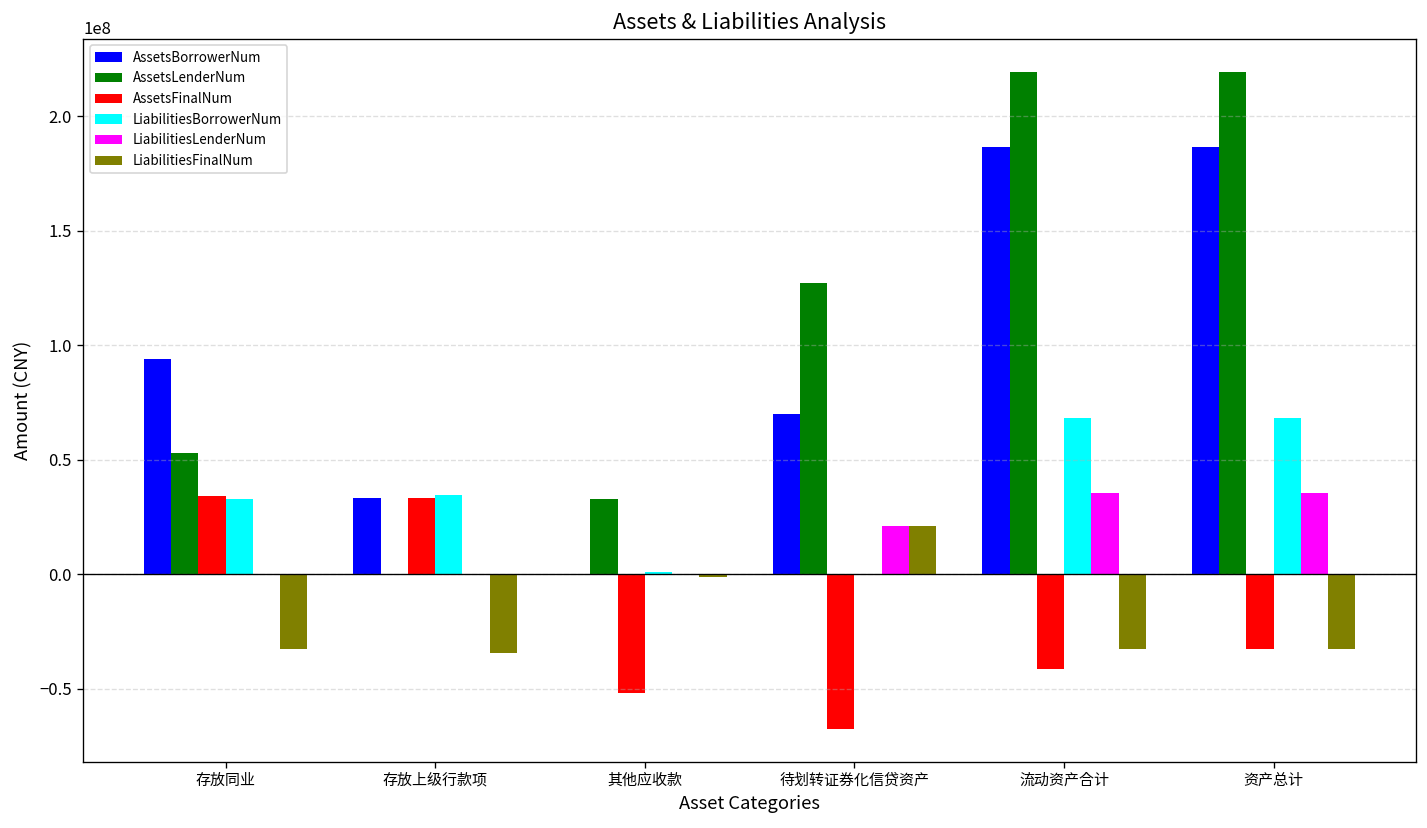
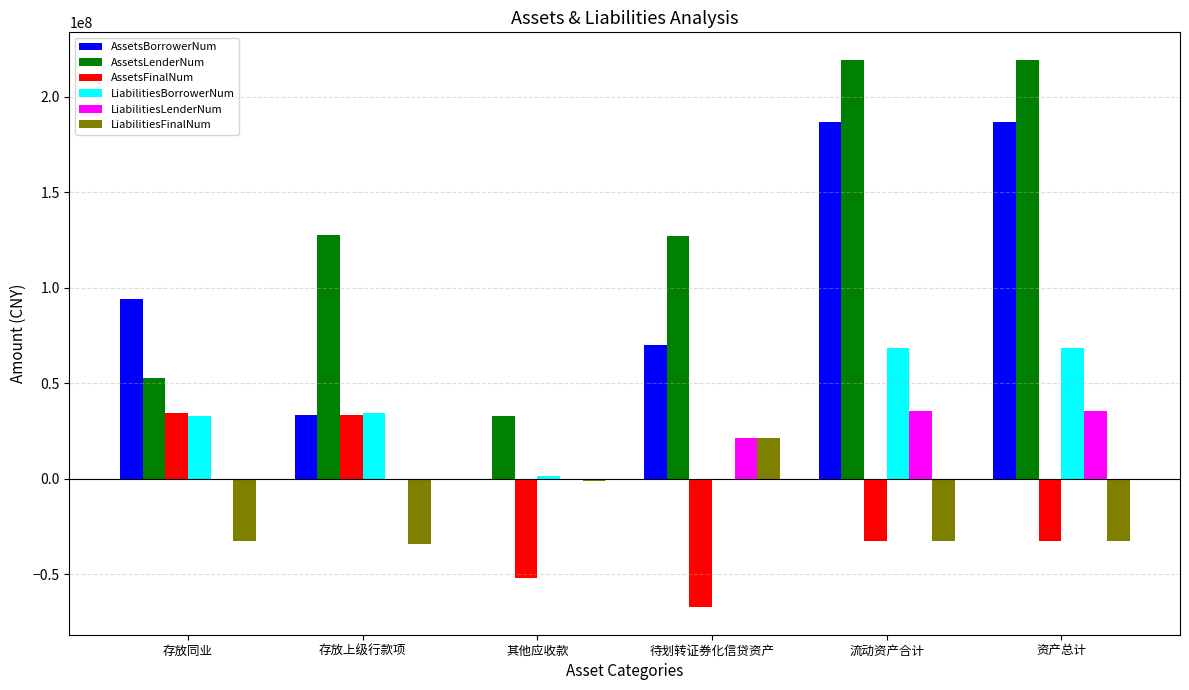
AssetsLenderNum, 存放上级行款项: 0 -> 128000000
AssetsFinalNum, 流动资产合计: -41000000 -> -33000000
